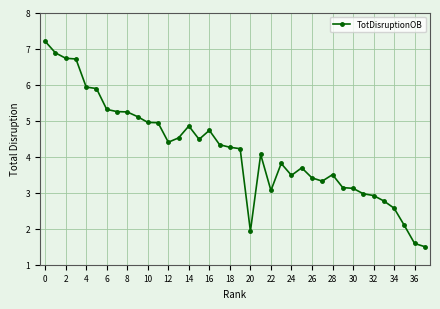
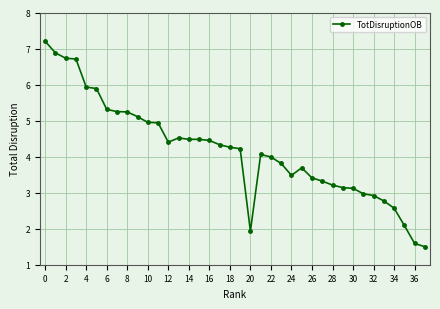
14: 4.9 -> 4.5
16: 4.7 -> 4.5
22: 3.1 -> 4.0
28: 3.5 -> 3.2
